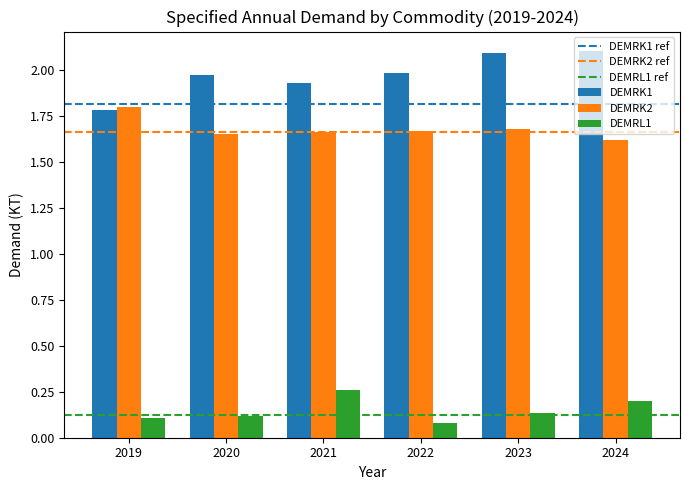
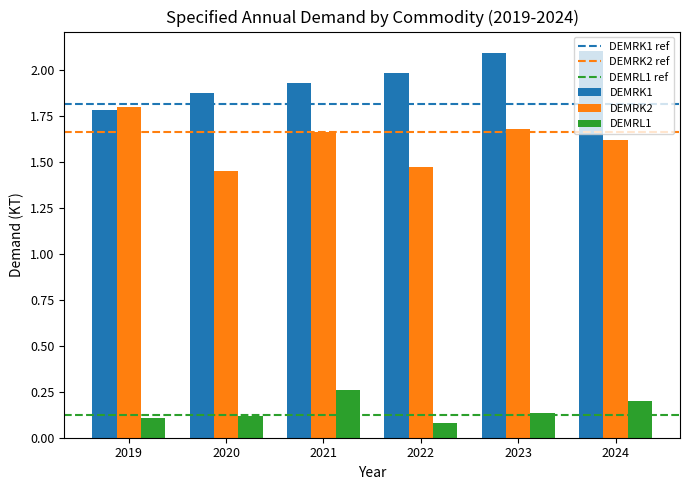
DEMRK1, 2020: 1.97 -> 1.88
DEMRK2, 2020: 1.65 -> 1.45
DEMRK2, 2022: 1.67 -> 1.47
